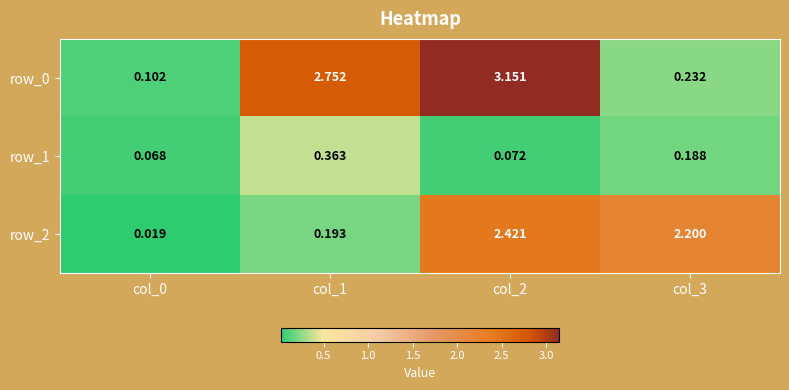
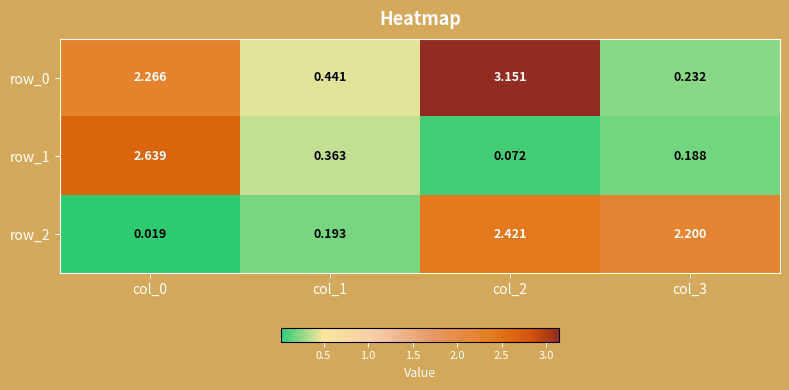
row_0, col_0: 0.102 -> 2.266
row_0, col_1: 2.752 -> 0.441
row_1, col_0: 0.068 -> 2.639
